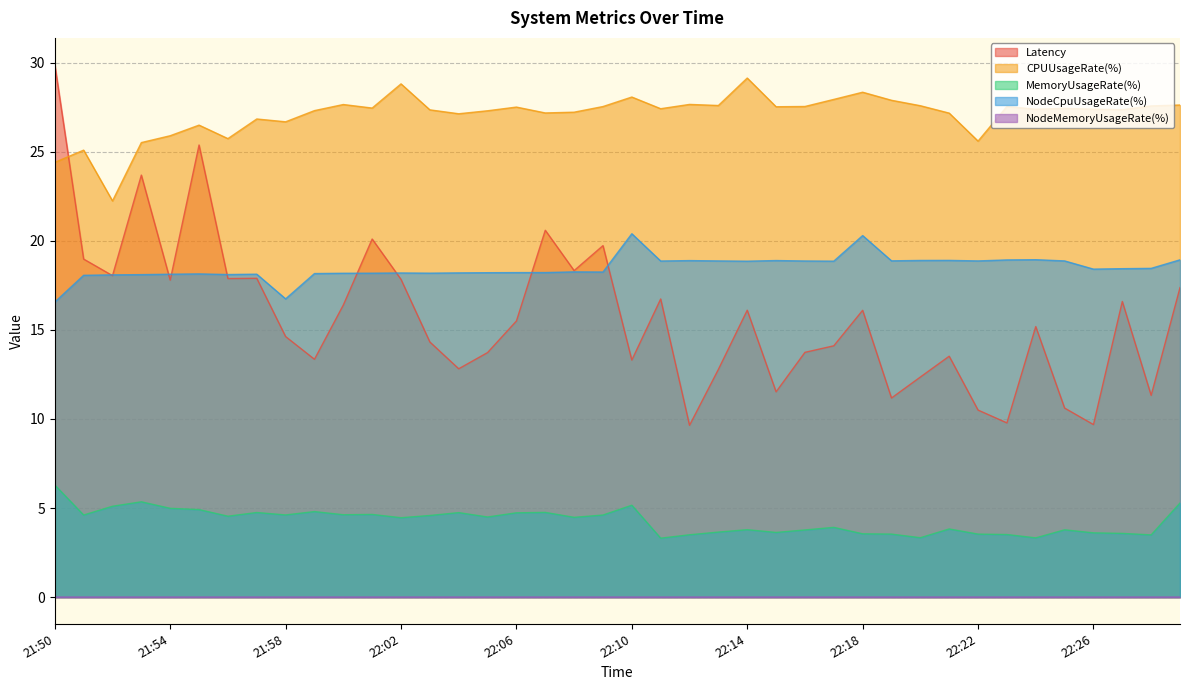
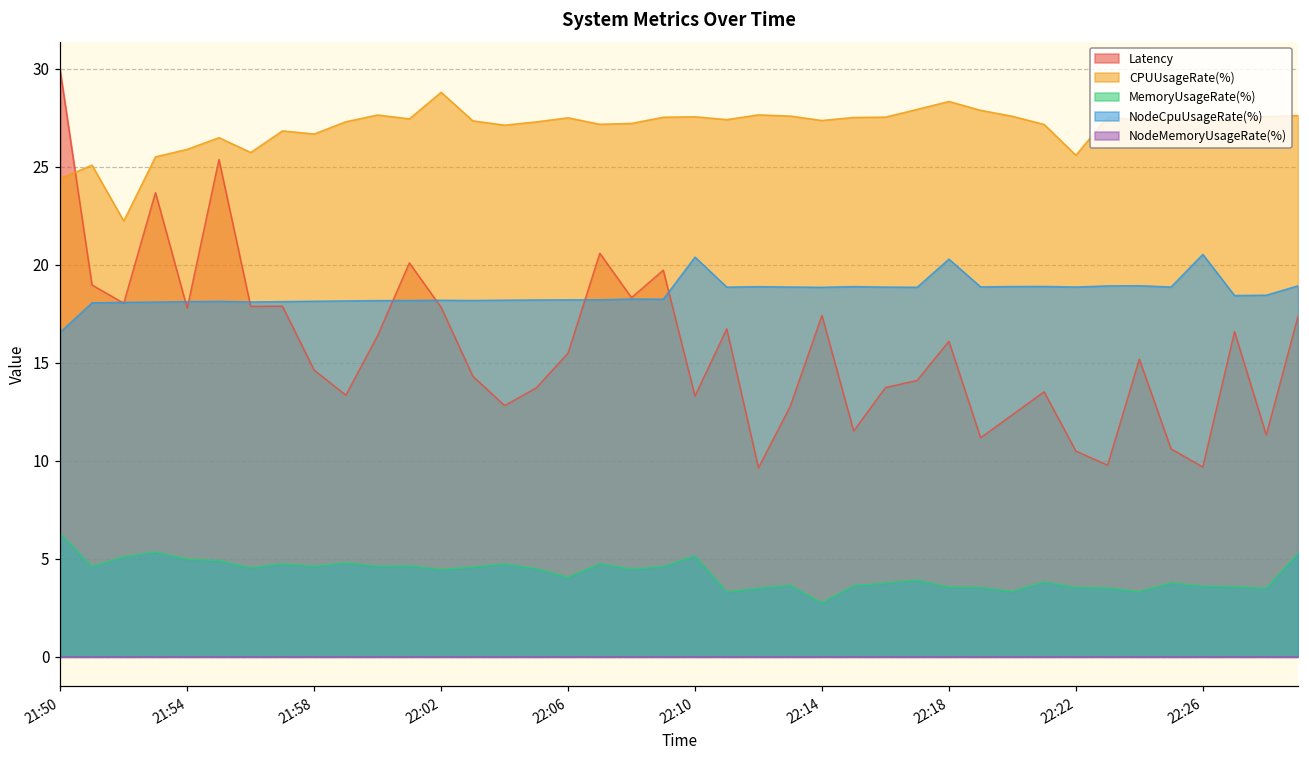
NodeCpuUsageRate(%), 21:58: 16.7 -> 18.1
MemoryUsageRate(%), 22:06: 4.7 -> 4.1
CPUUsageRate(%), 22:10: 28.1 -> 27.6
Latency, 22:14: 16.1 -> 17.4
CPUUsageRate(%), 22:14: 29.1 -> 27.4
MemoryUsageRate(%), 22:14: 3.8 -> 2.8
NodeCpuUsageRate(%), 22:26: 18.4 -> 20.5
